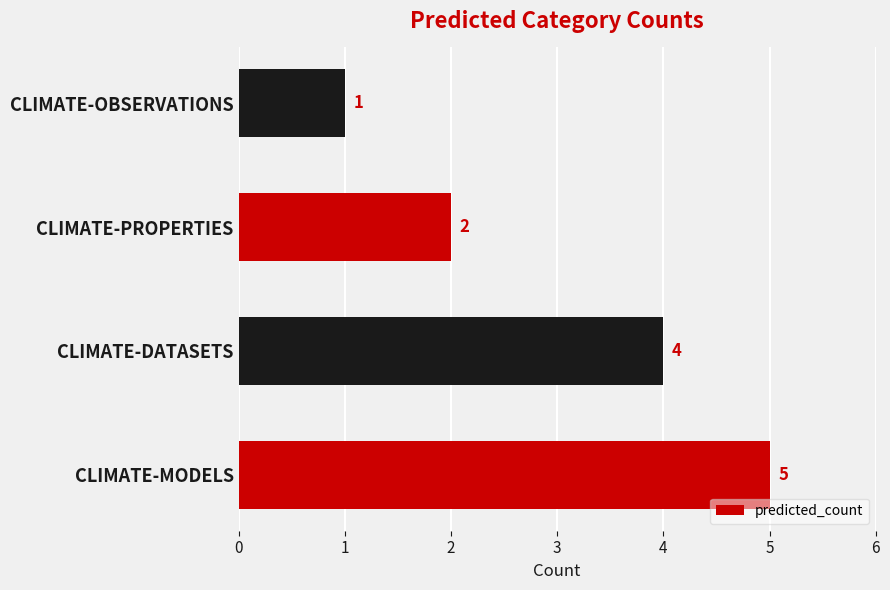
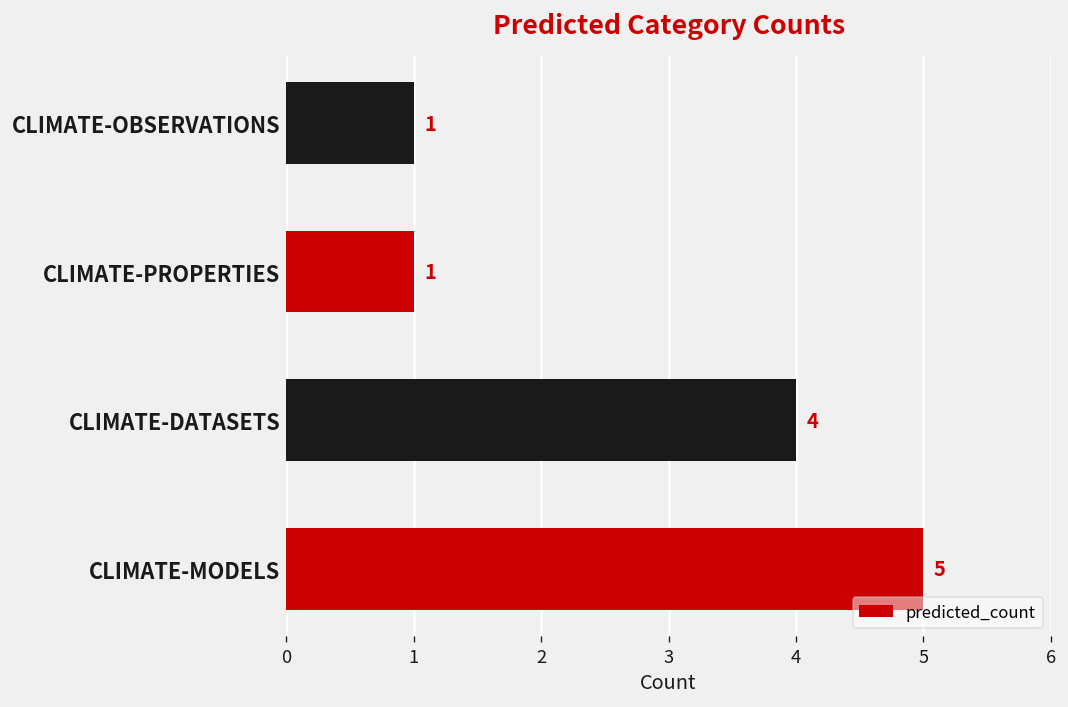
CLIMATE-PROPERTIES: 2 -> 1
